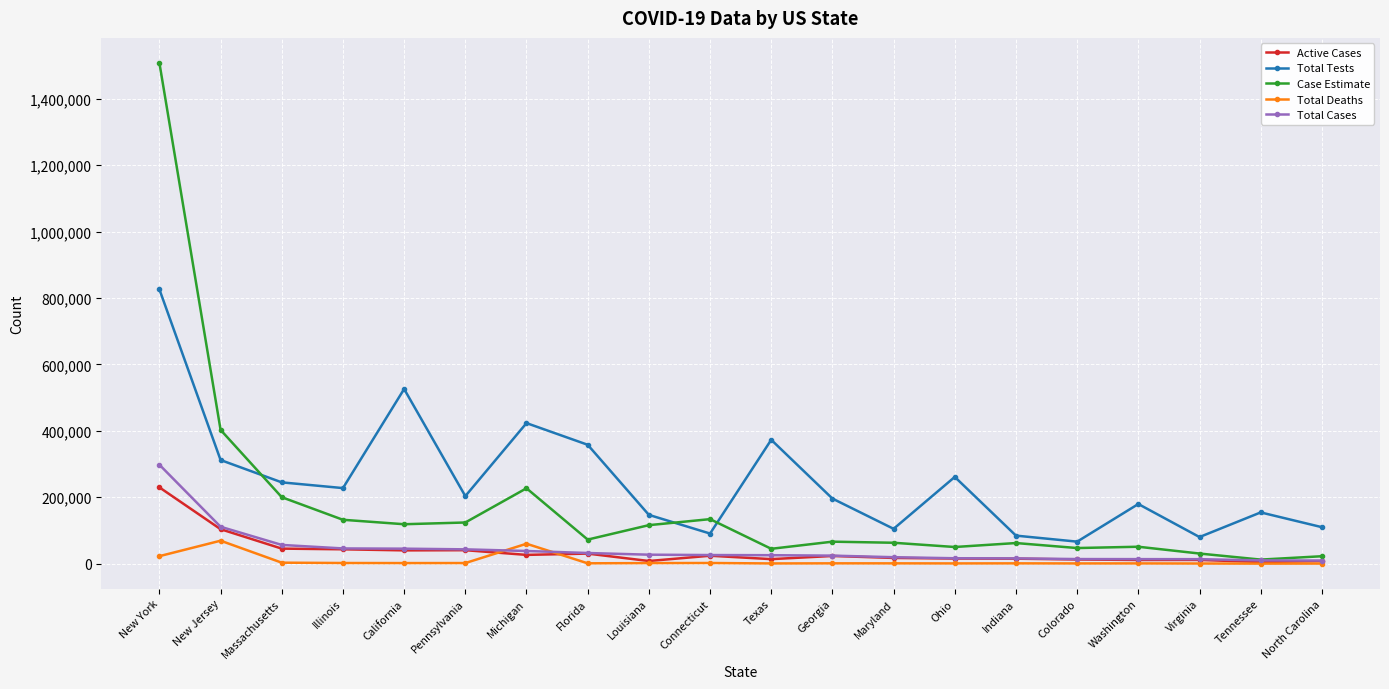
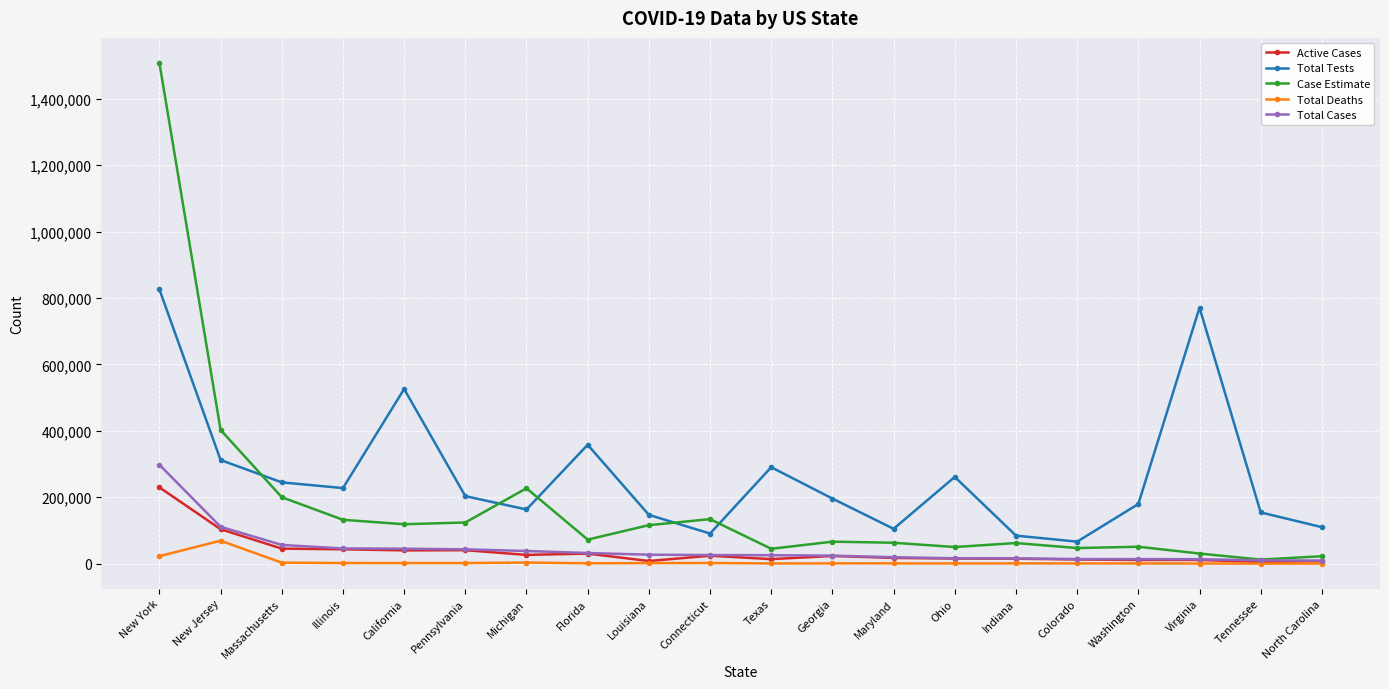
Total Tests, Michigan: 420,000 -> 160,000
Total Deaths, Michigan: 60,000 -> 0
Total Tests, Texas: 370,000 -> 290,000
Total Tests, Virginia: 80,000 -> 770,000
